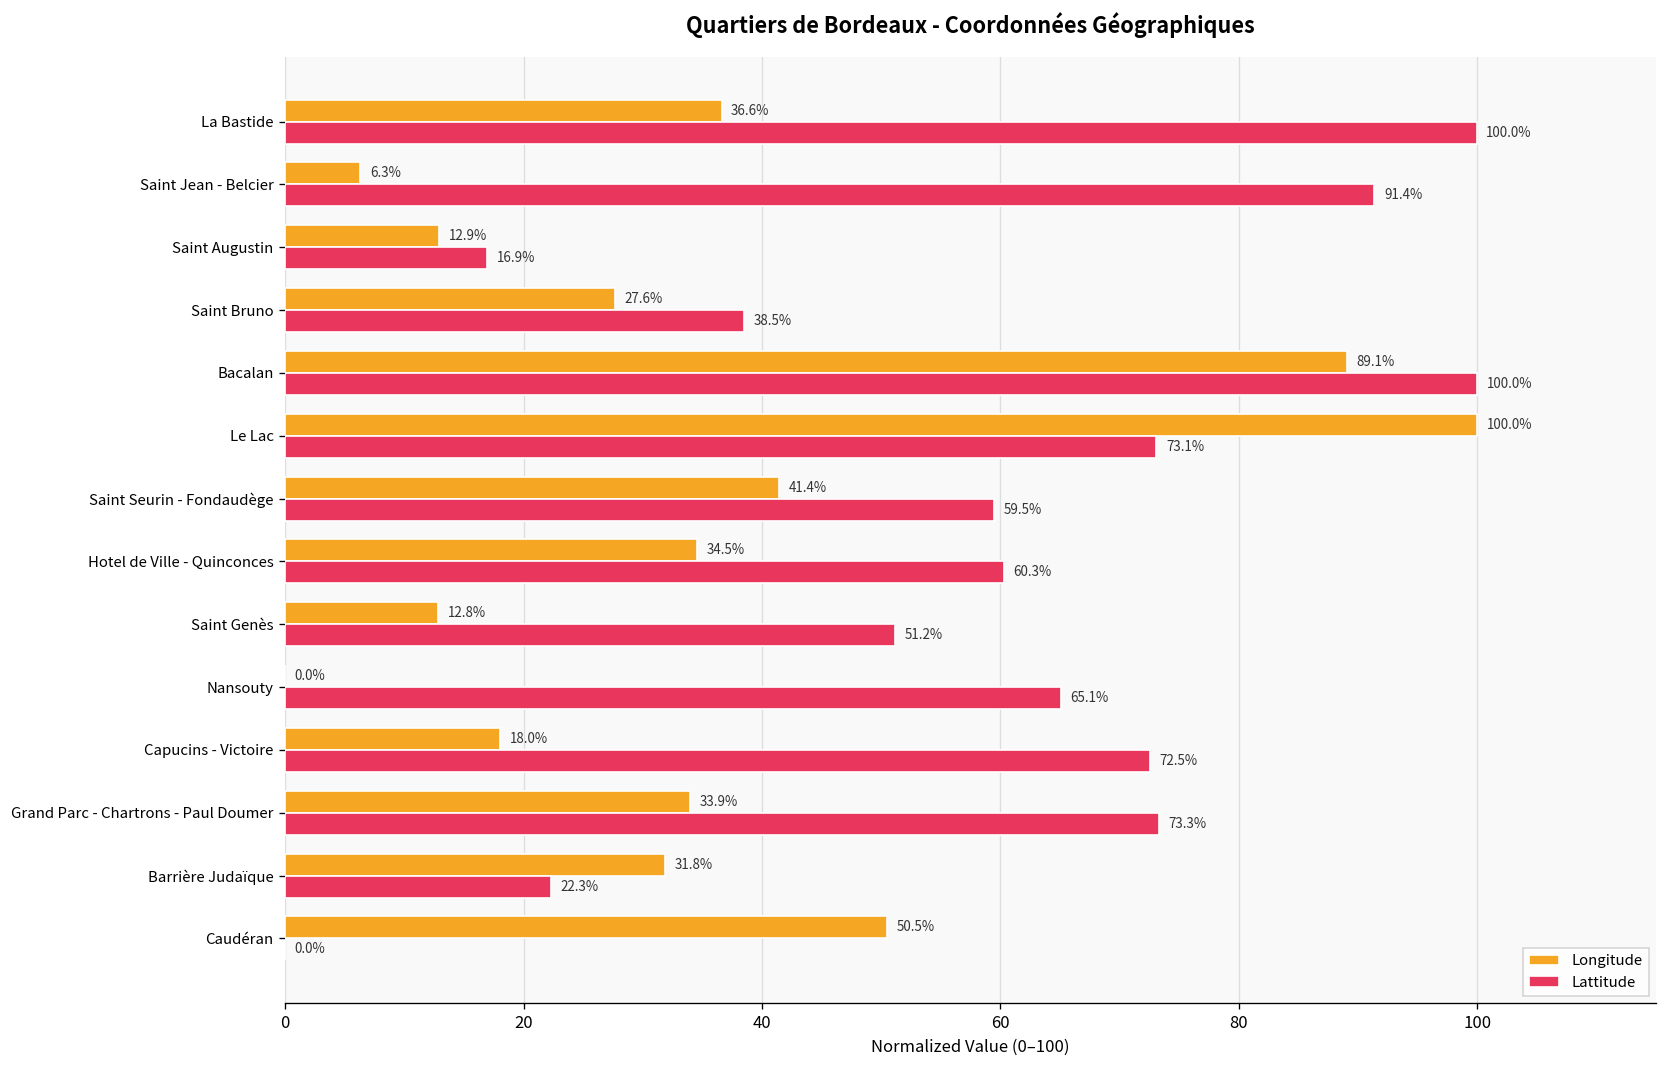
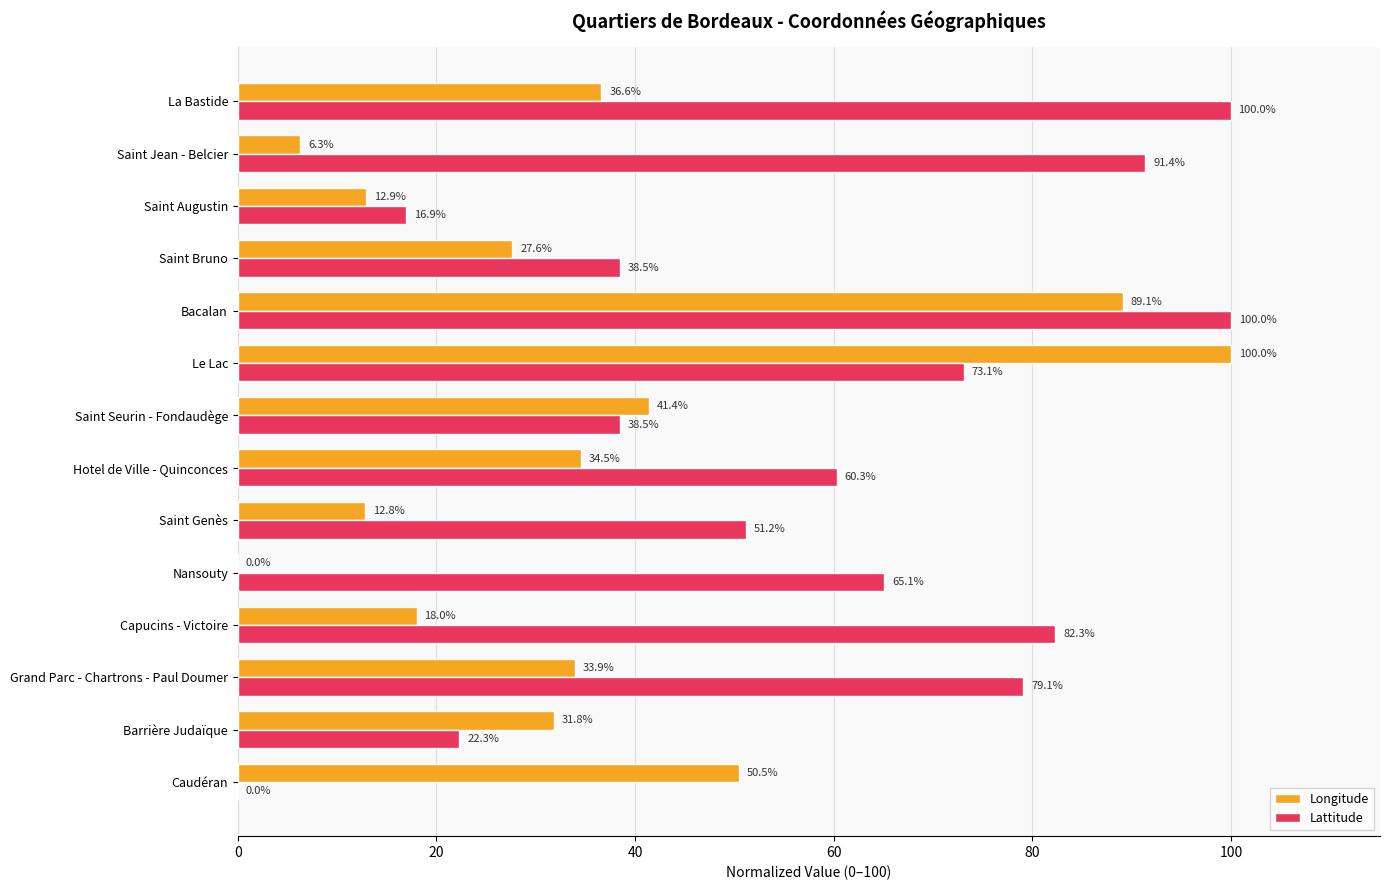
Lattitude, Saint Seurin - Fondaudège: 59.5% -> 38.5%
Lattitude, Capucins - Victoire: 72.5% -> 82.3%
Lattitude, Grand Parc - Chartrons - Paul Doumer: 73.3% -> 79.1%
